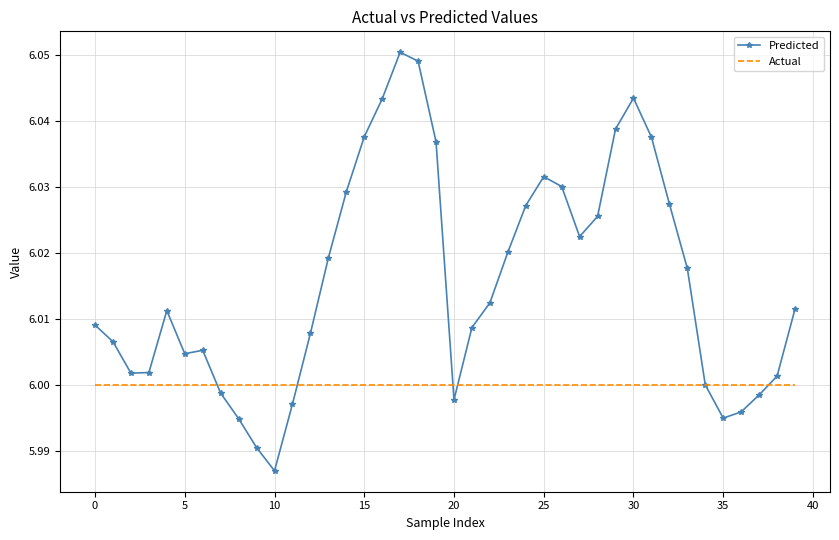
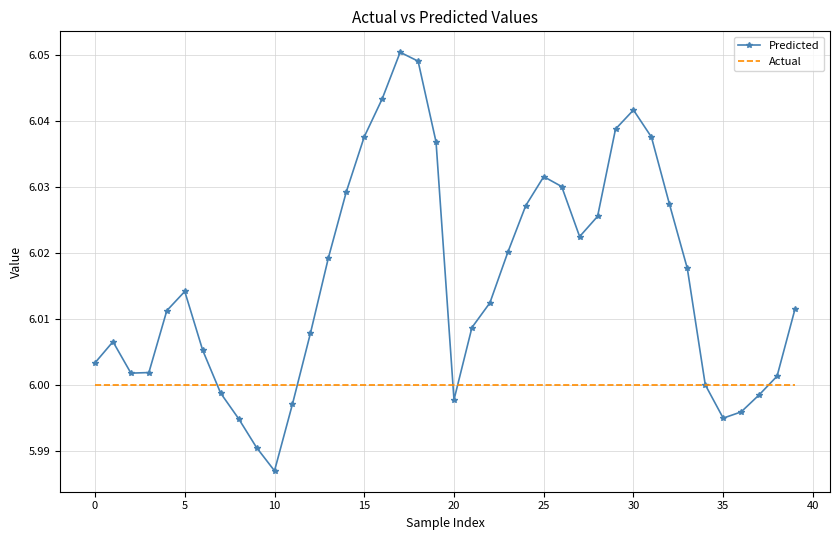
Predicted, 0: 6.009 -> 6.003
Predicted, 5: 6.005 -> 6.014
Predicted, 30: 6.043 -> 6.042
